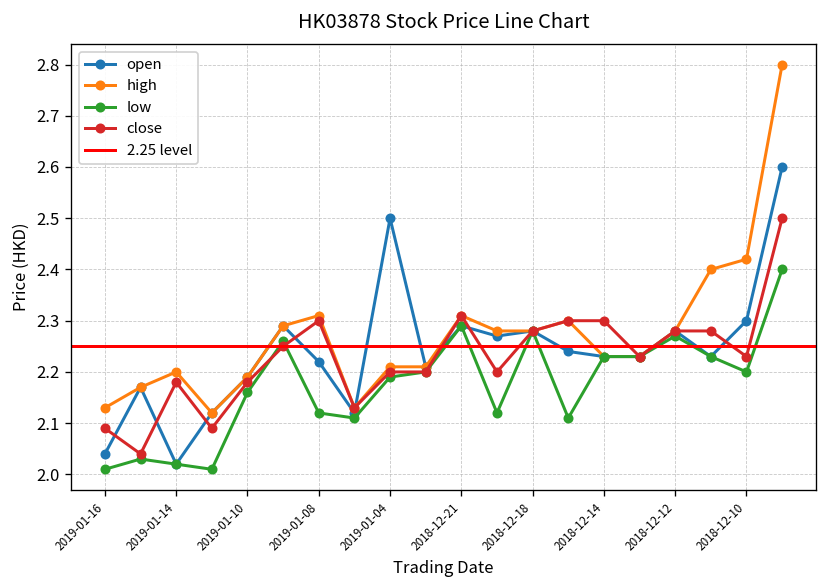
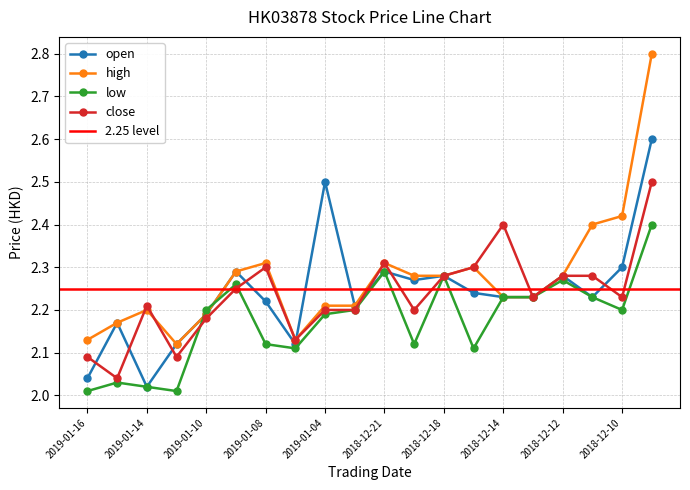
close, 2019-01-14: 2.18 -> 2.21
low, 2019-01-10: 2.16 -> 2.20
close, 2018-12-14: 2.3 -> 2.4
